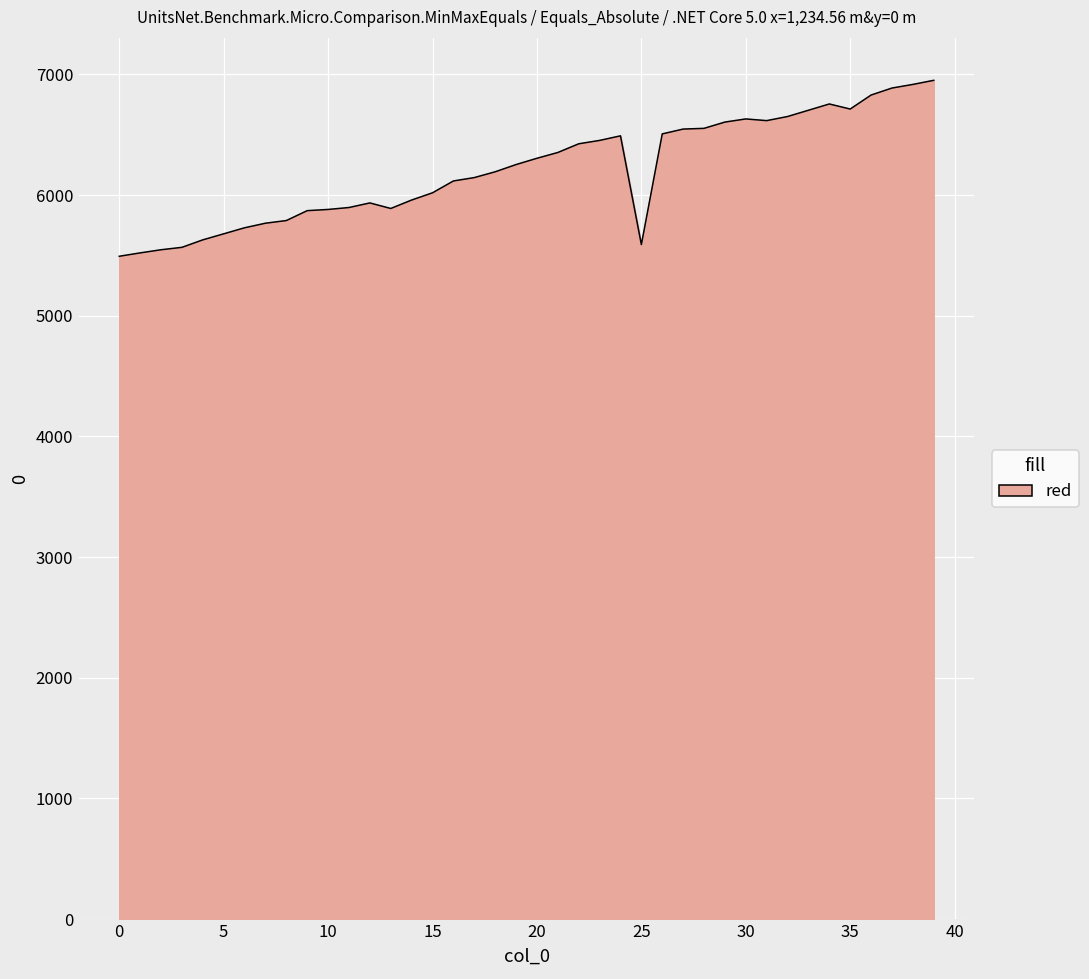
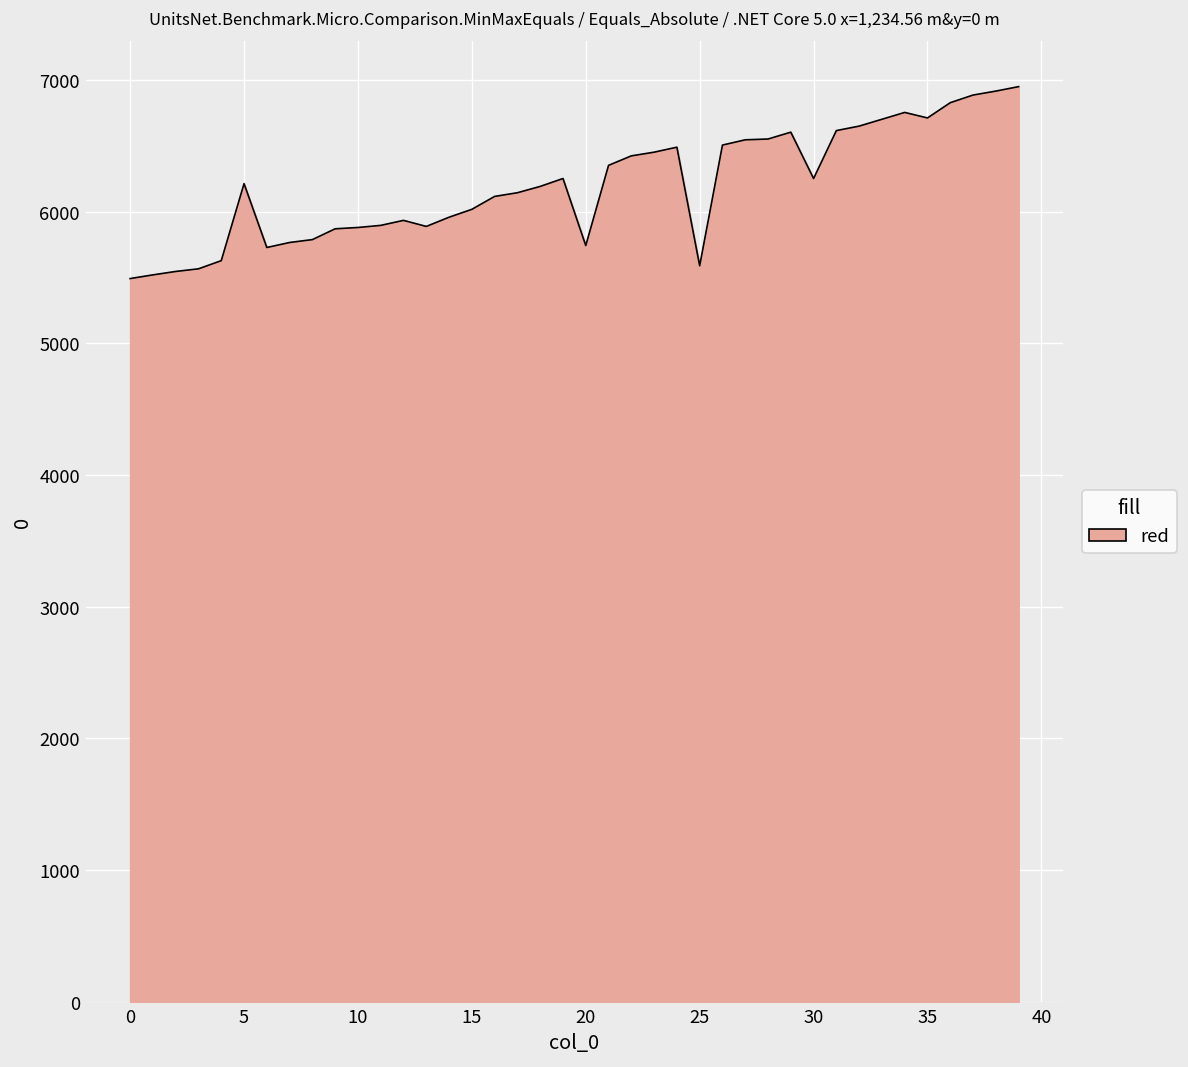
5: 5680 -> 6210
20: 6310 -> 5740
30: 6630 -> 6250
